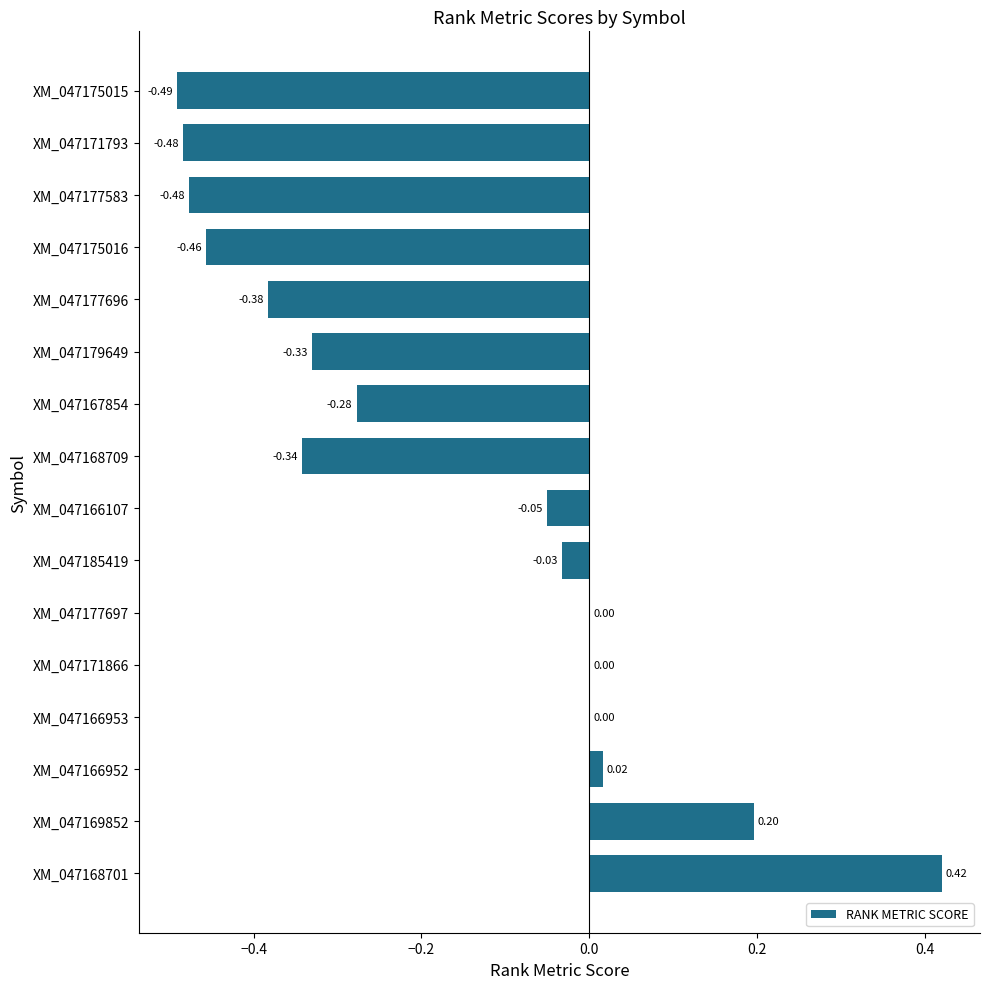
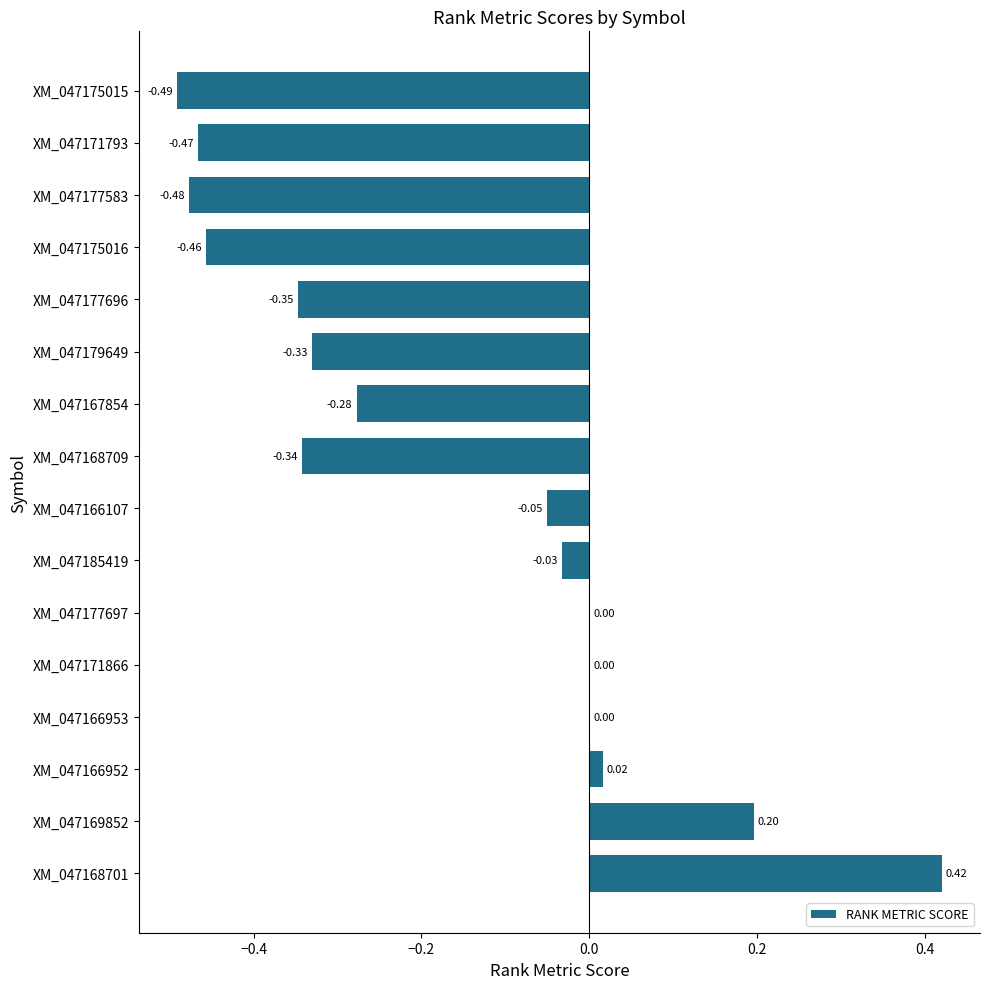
XM_047171793: -0.48 -> -0.47
XM_047177696: -0.38 -> -0.35
